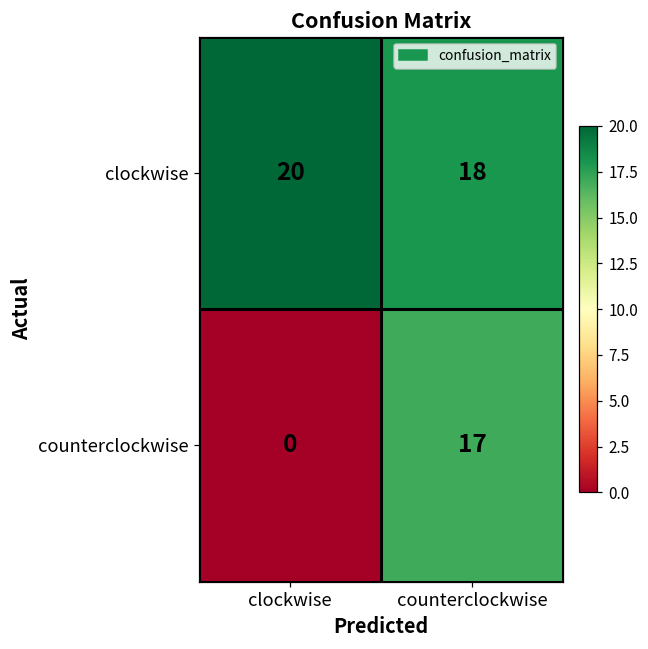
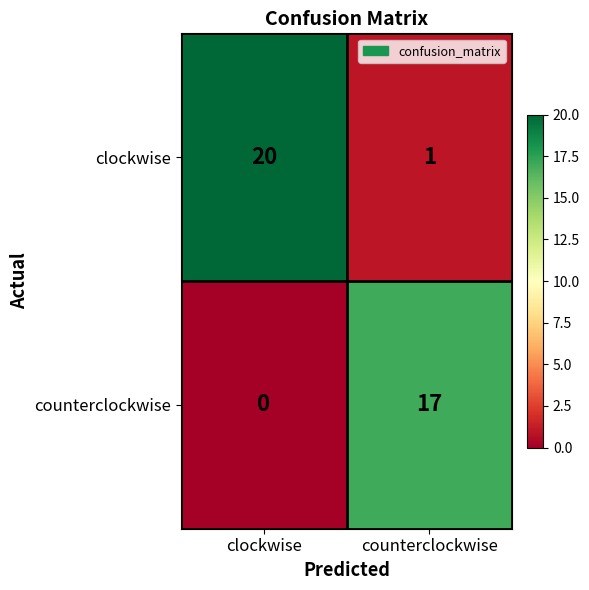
clockwise, counterclockwise: 18 -> 1
